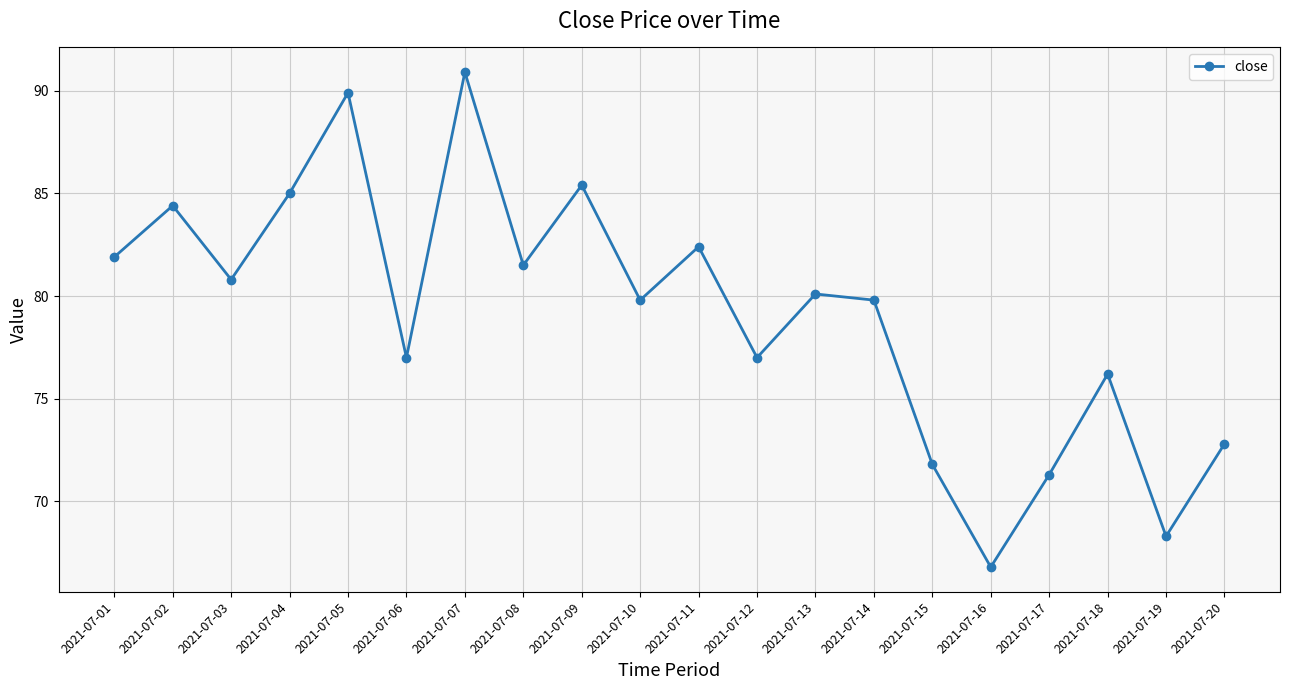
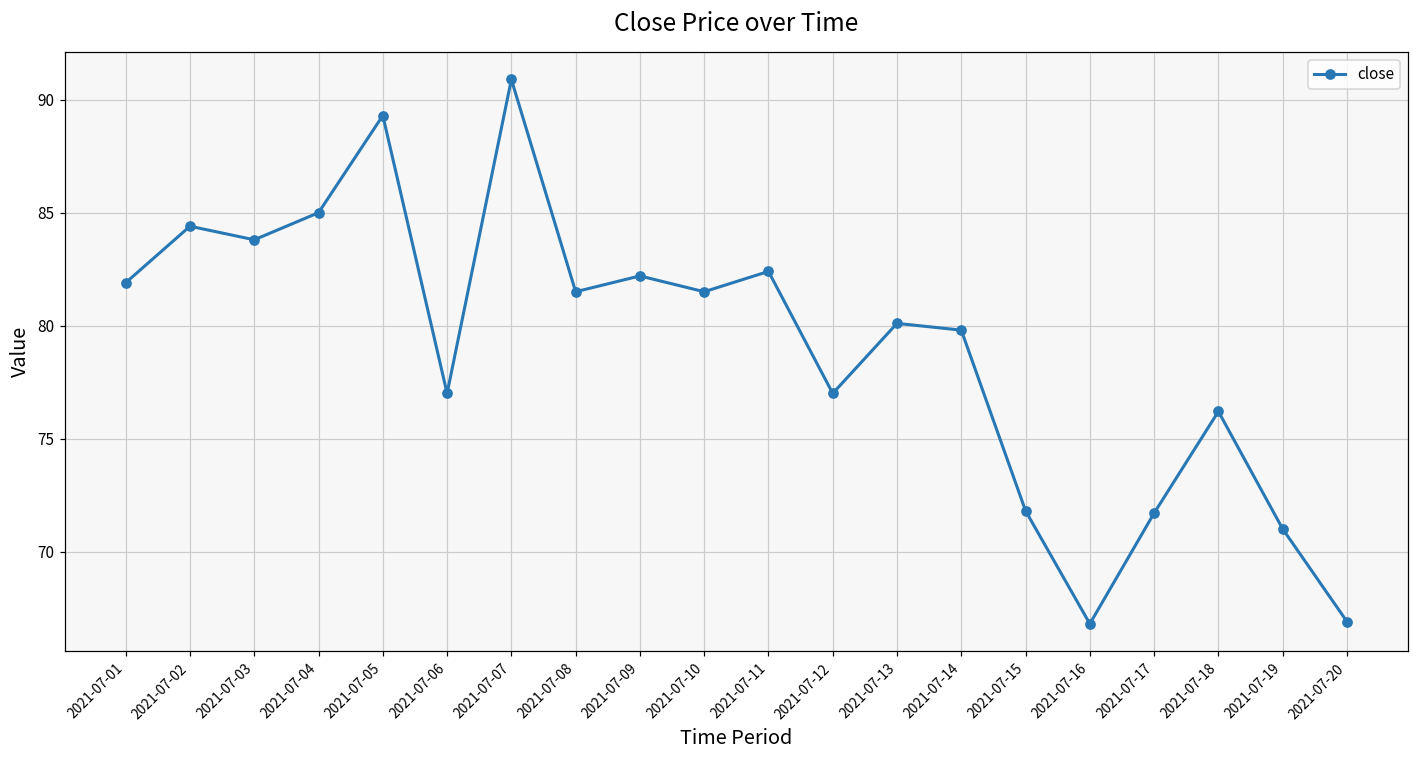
2021-07-03: 80.8 -> 83.8
2021-07-05: 89.9 -> 89.3
2021-07-09: 85.4 -> 82.2
2021-07-10: 79.8 -> 81.5
2021-07-17: 71.3 -> 71.7
2021-07-19: 68.3 -> 71.0
2021-07-20: 72.8 -> 66.9
